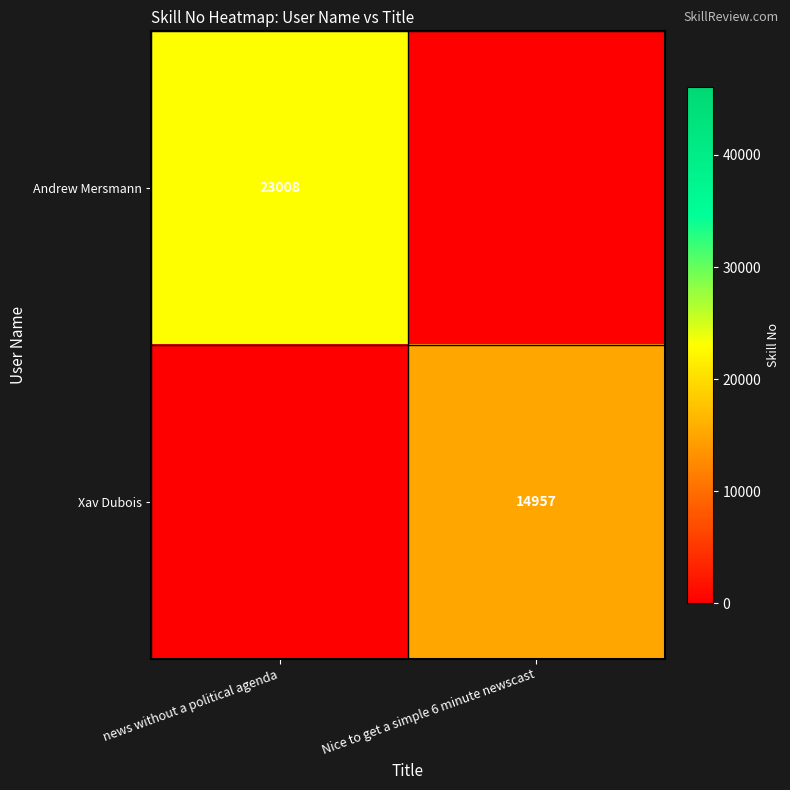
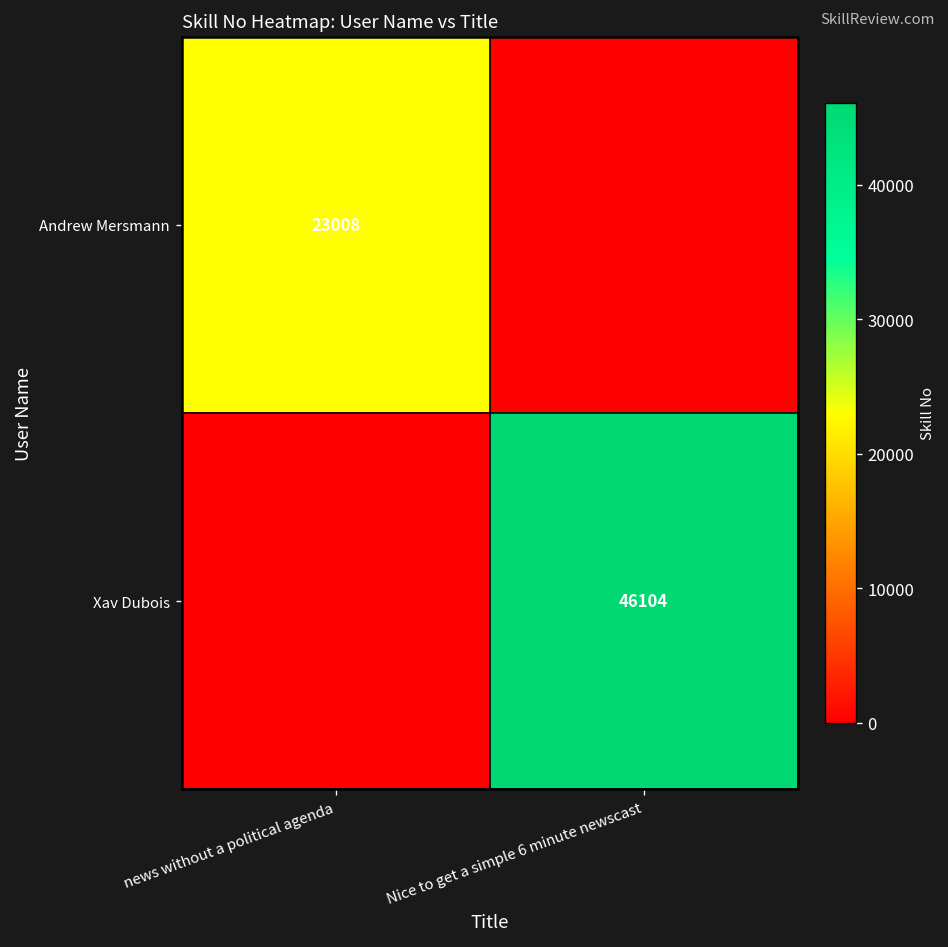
Xav Dubois, Nice to get a simple 6 minute newscast: 14957 -> 46104
